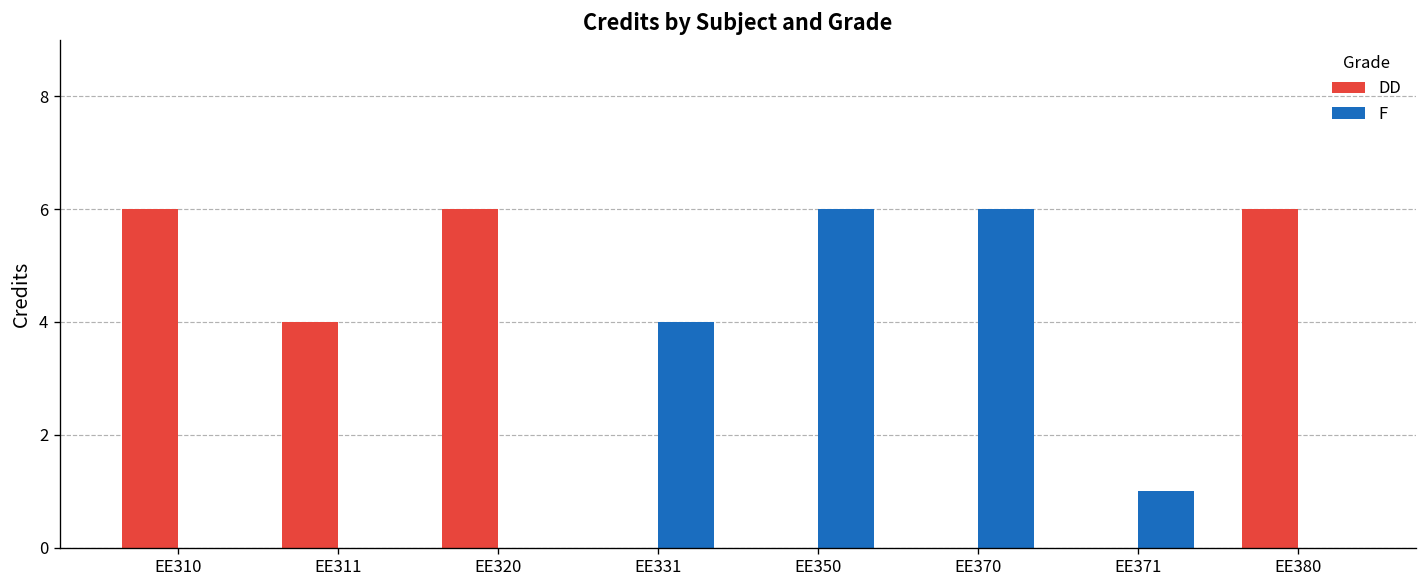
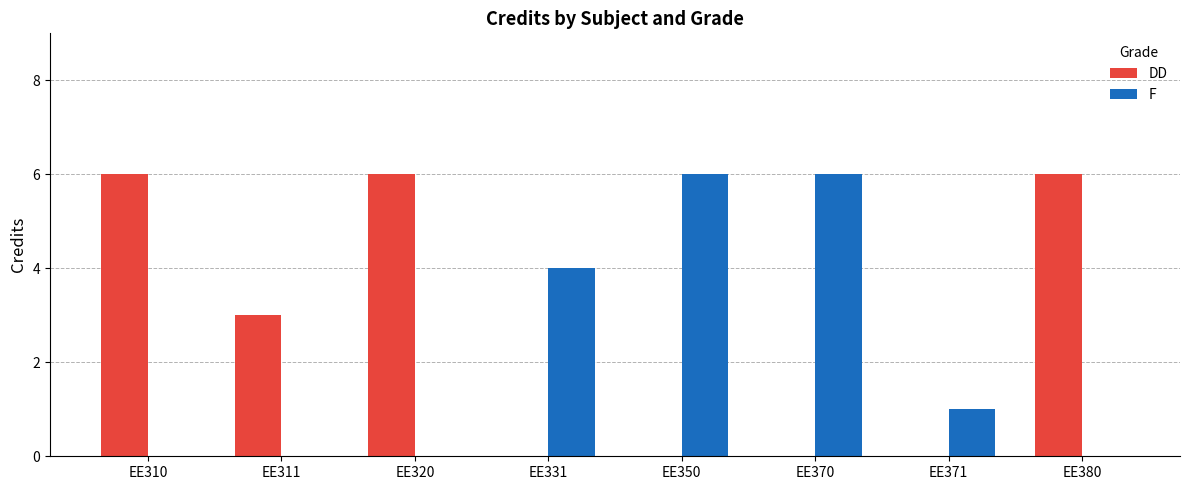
DD, EE311: 4 -> 3
